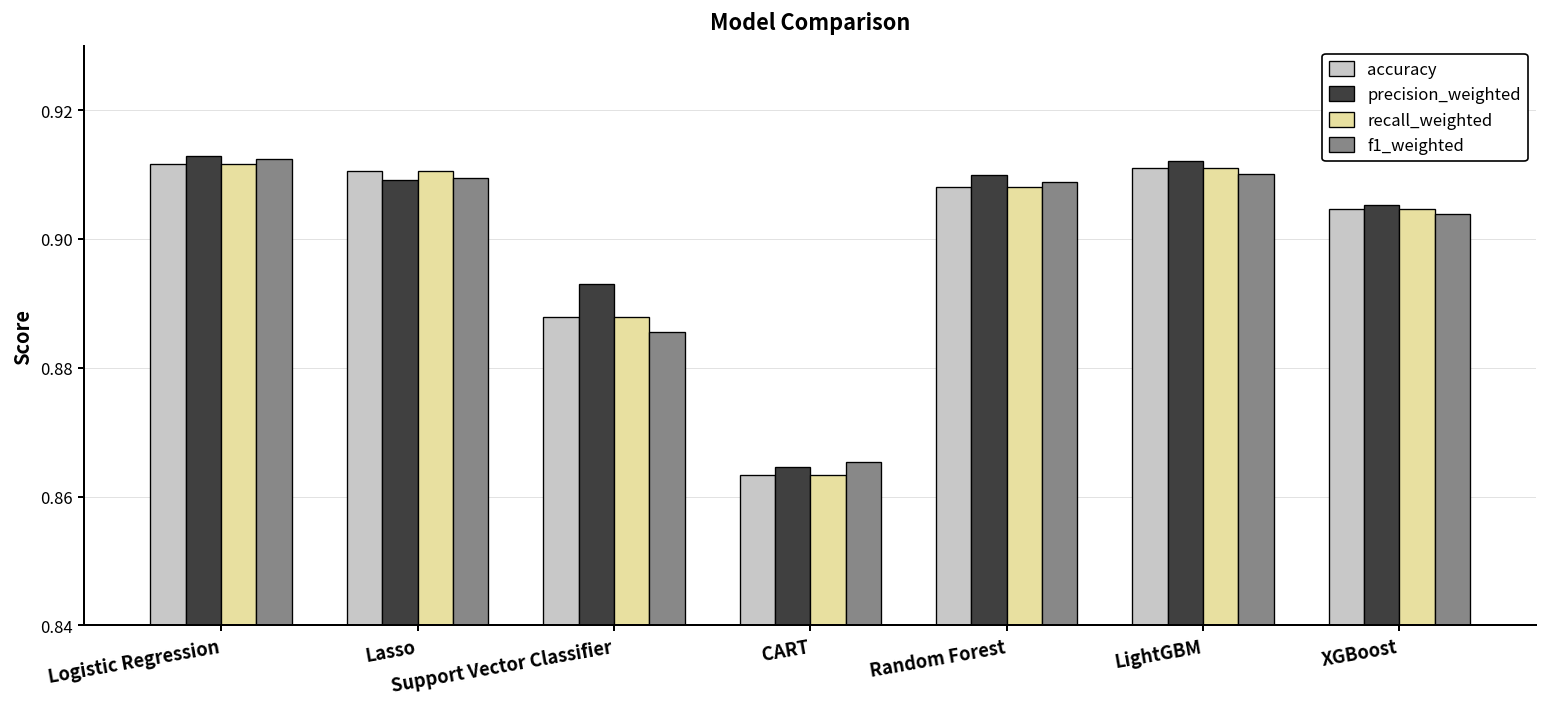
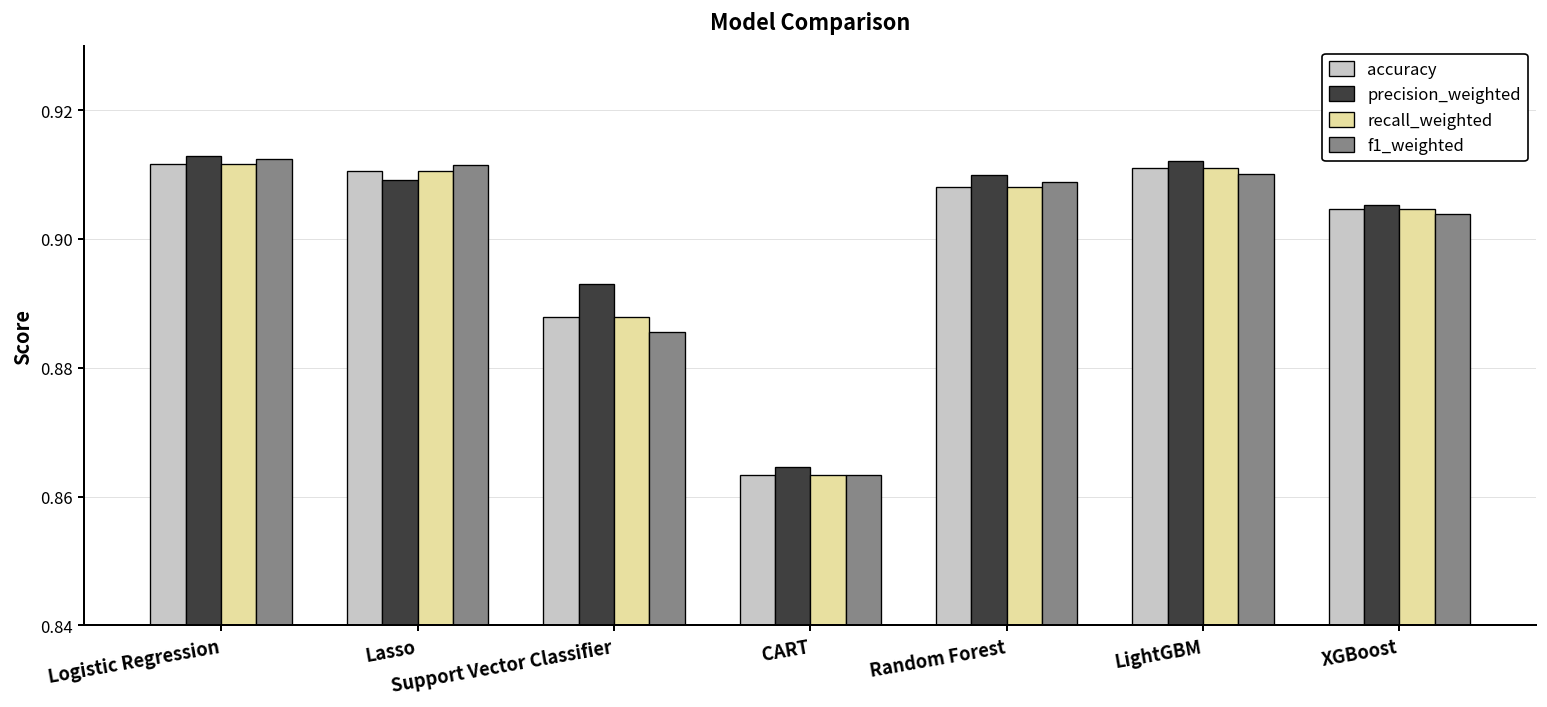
f1_weighted, Lasso: 0.909 -> 0.911
f1_weighted, CART: 0.865 -> 0.863
